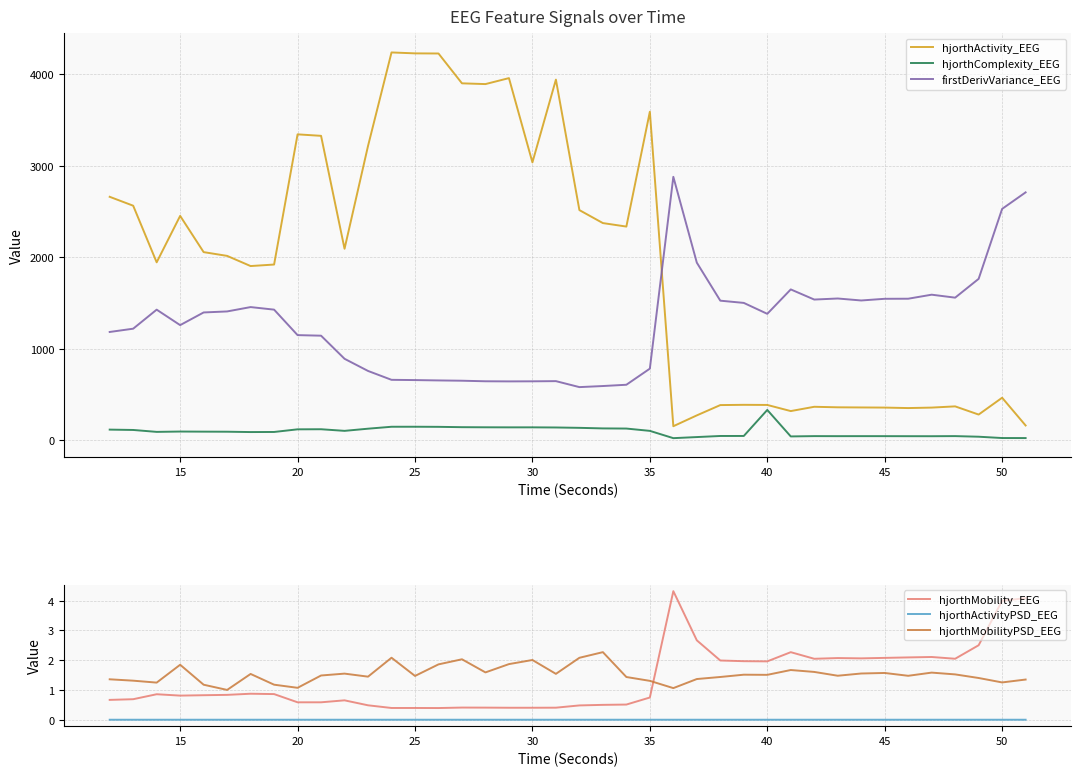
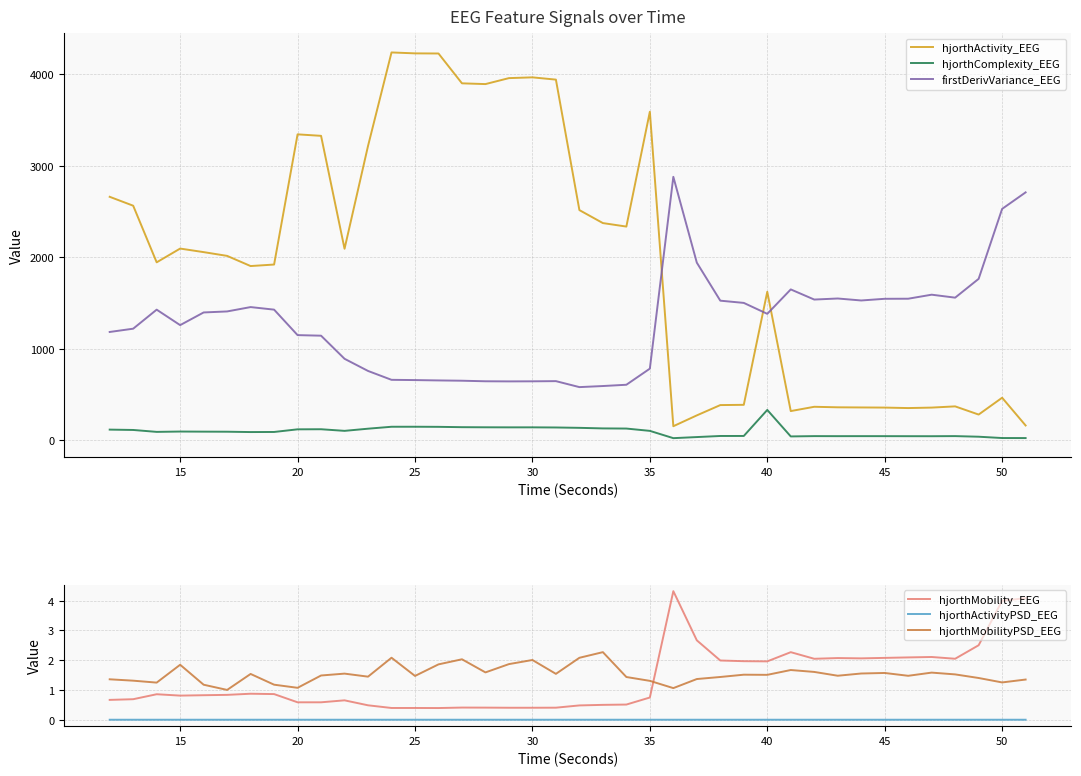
EEG Feature Signals over Time, hjorthActivity_EEG, 15: 2500 -> 2100
EEG Feature Signals over Time, hjorthActivity_EEG, 30: 3000 -> 4000
EEG Feature Signals over Time, hjorthActivity_EEG, 40: 400 -> 1600
